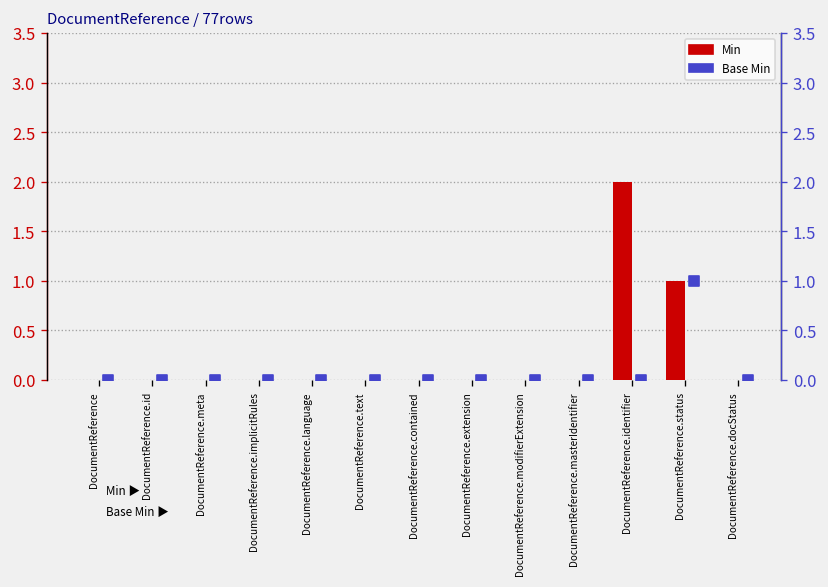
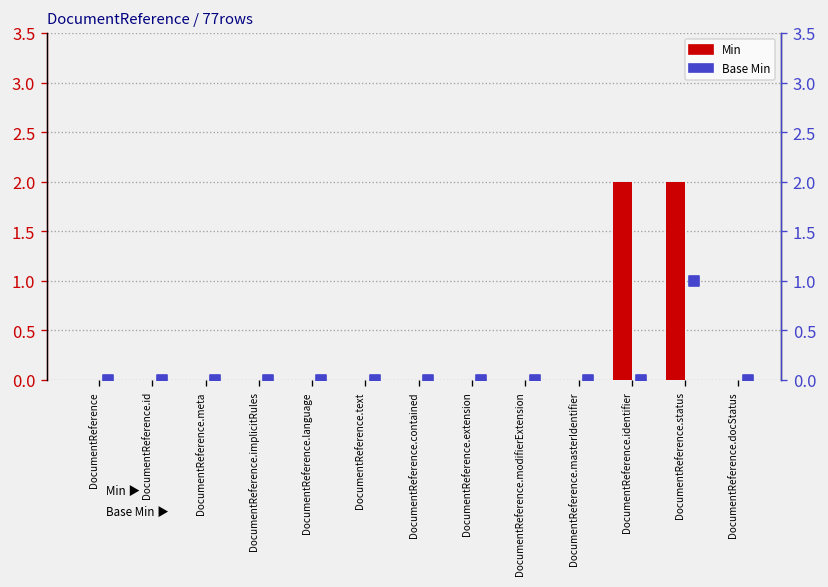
Min, DocumentReference.status: 1 -> 2
